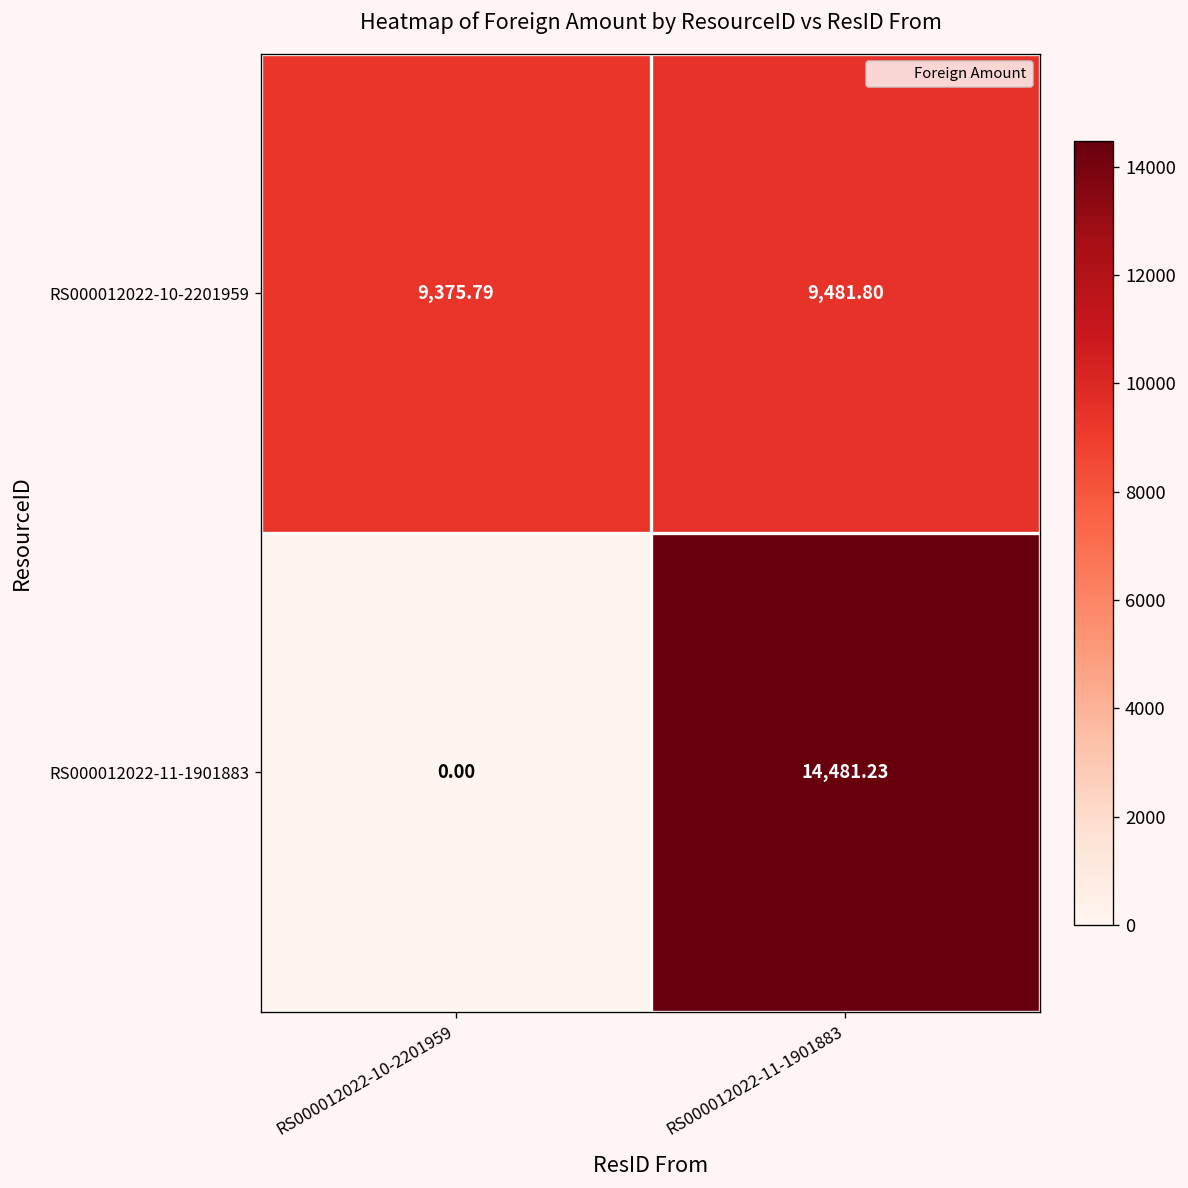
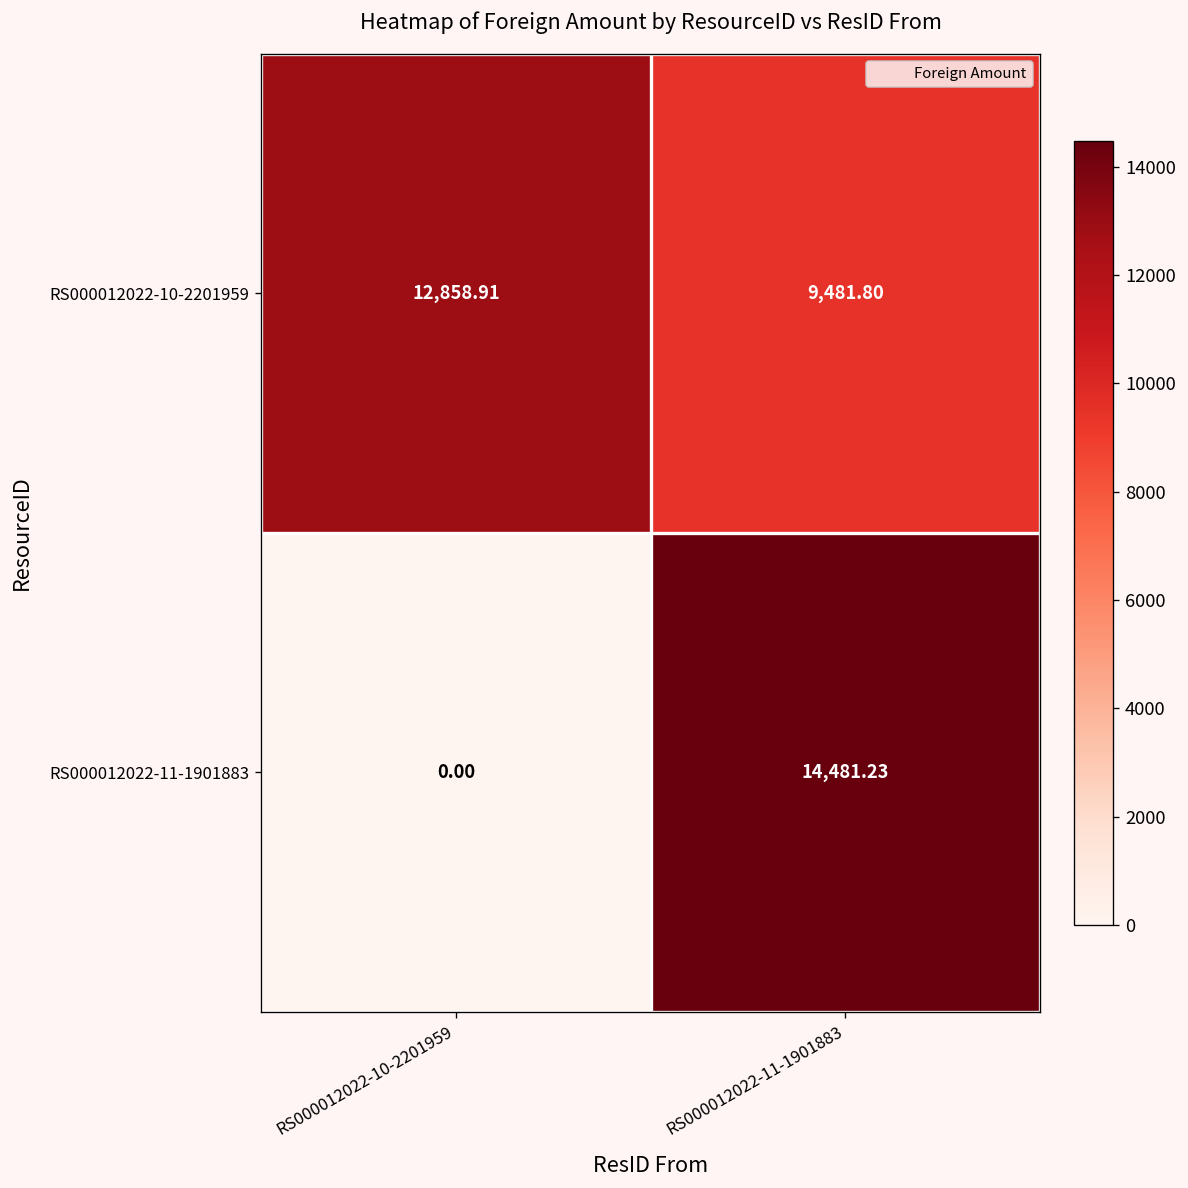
RS000012022-10-2201959, RS000012022-10-2201959: 9,375.79 -> 12,858.91
